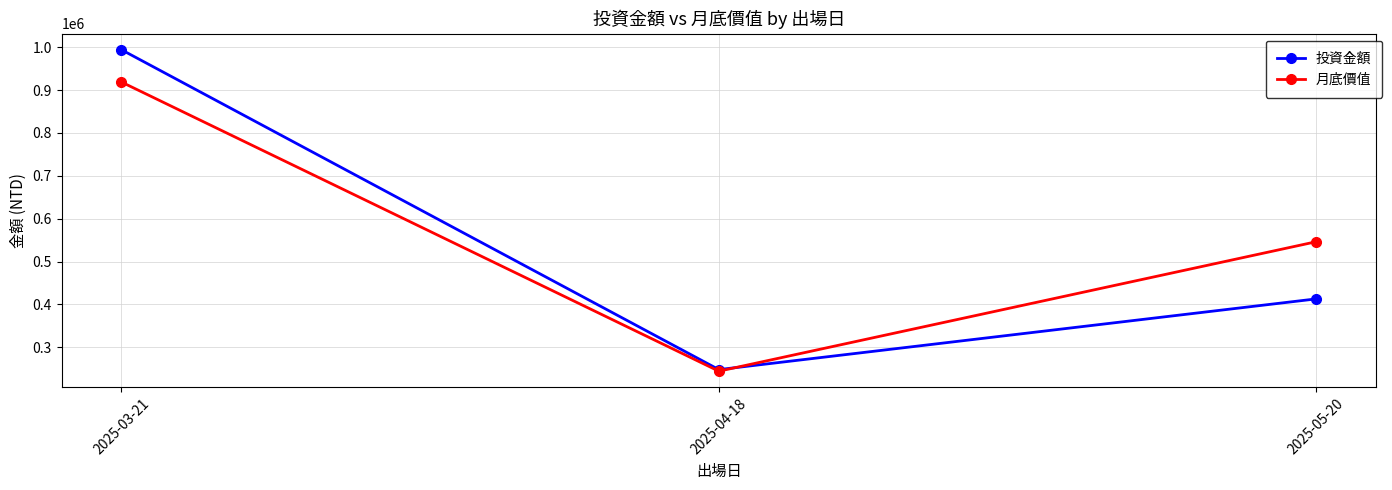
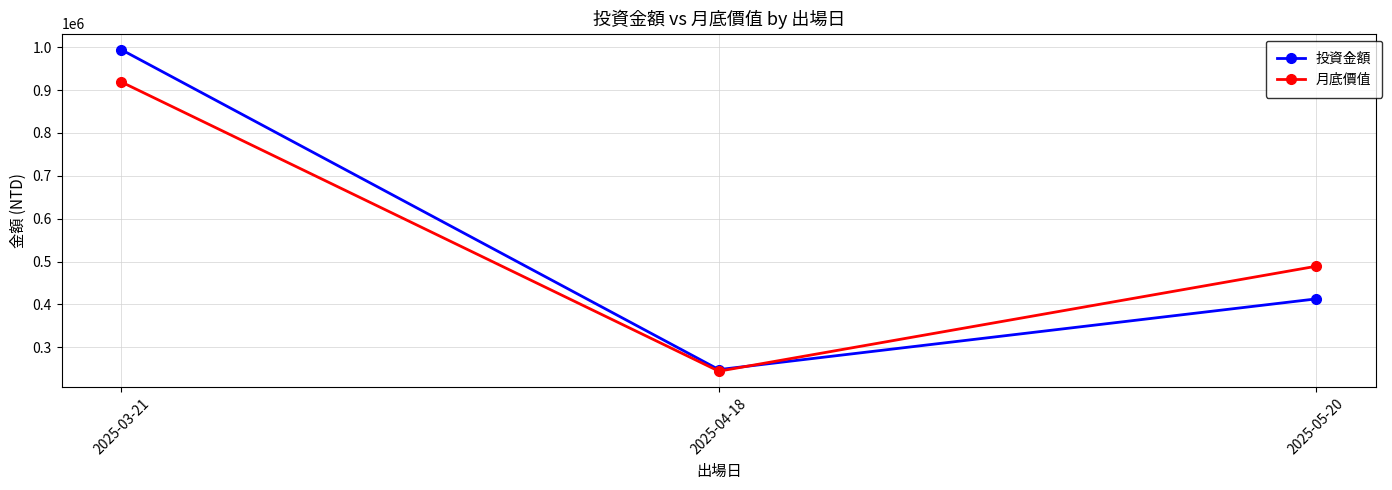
月底價值, 2025-05-20: 550000 -> 490000
